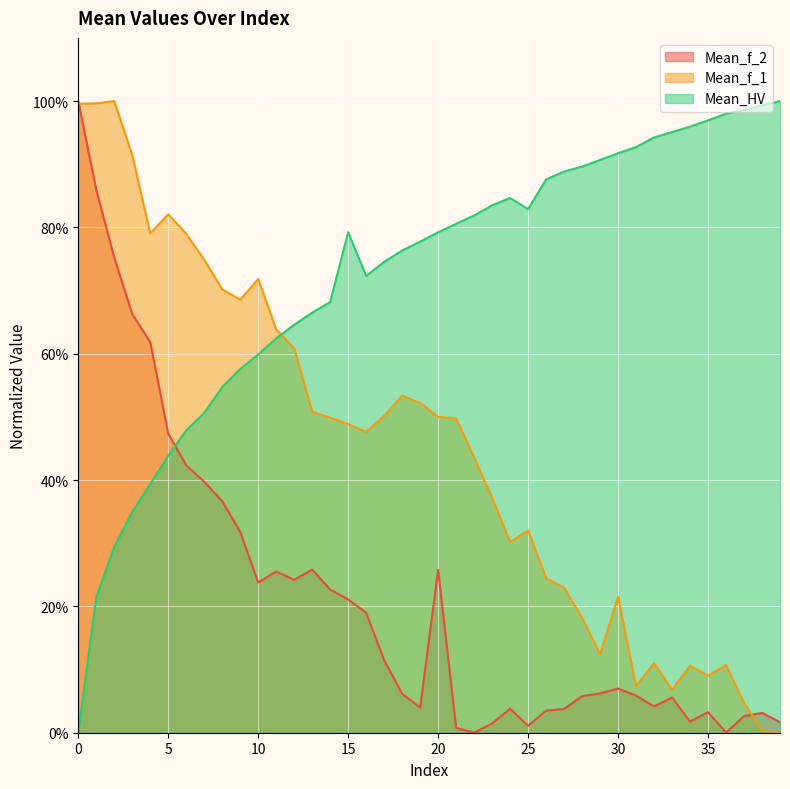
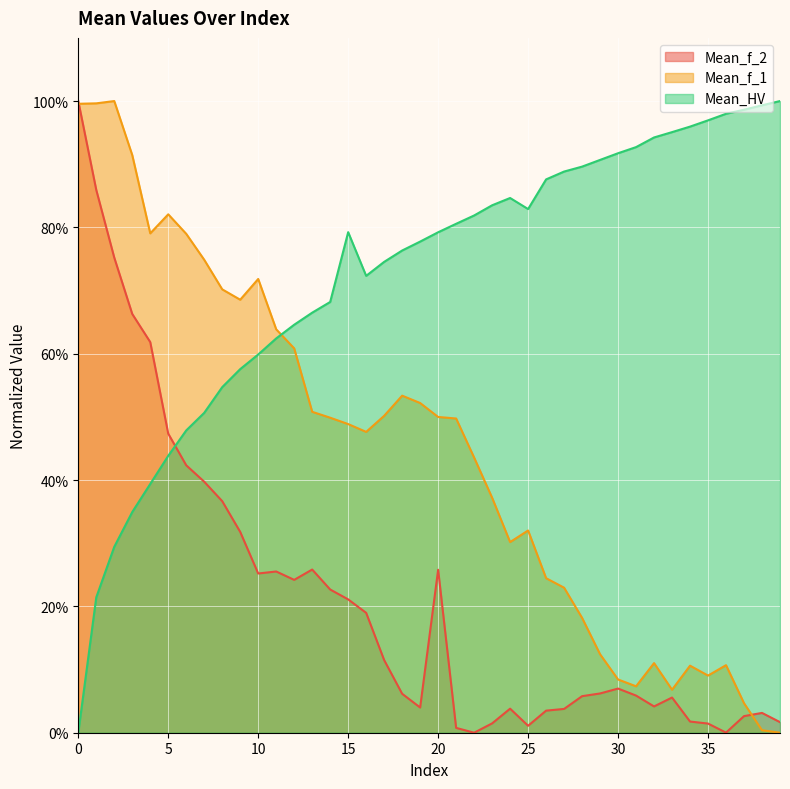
Mean_f_2, 10: 24% -> 25%
Mean_f_1, 30: 22% -> 8%
Mean_f_2, 35: 3% -> 1%
